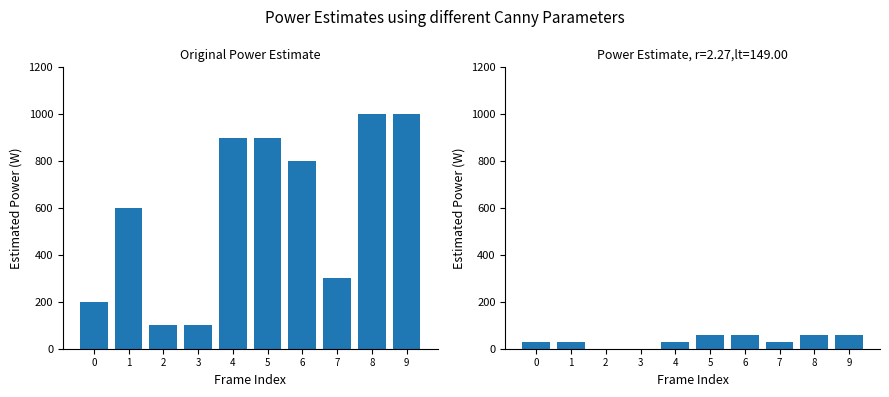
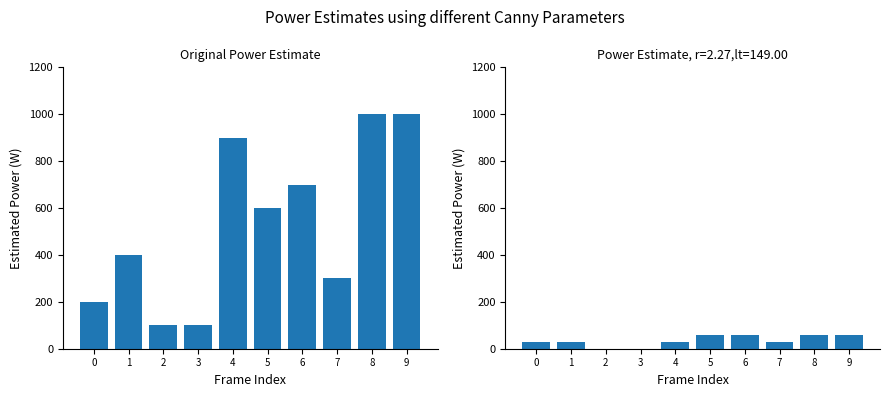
Original Power Estimate, 1: 600 -> 400
Original Power Estimate, 5: 900 -> 600
Original Power Estimate, 6: 800 -> 700
